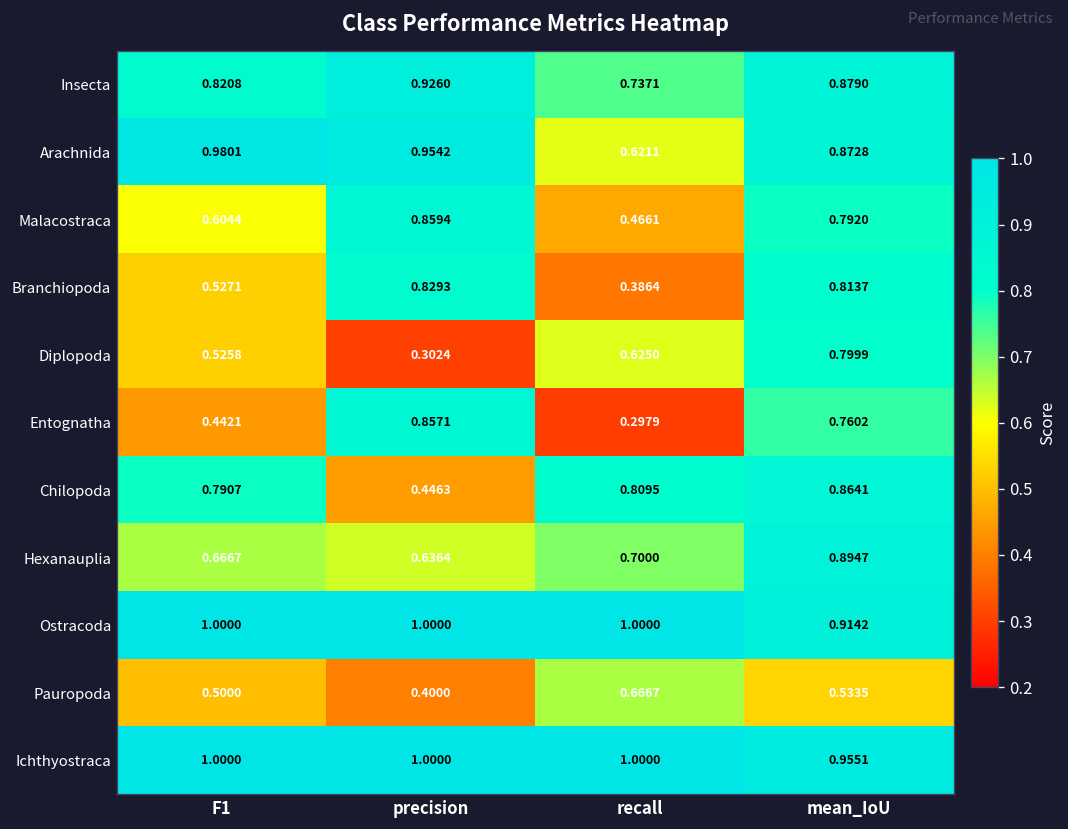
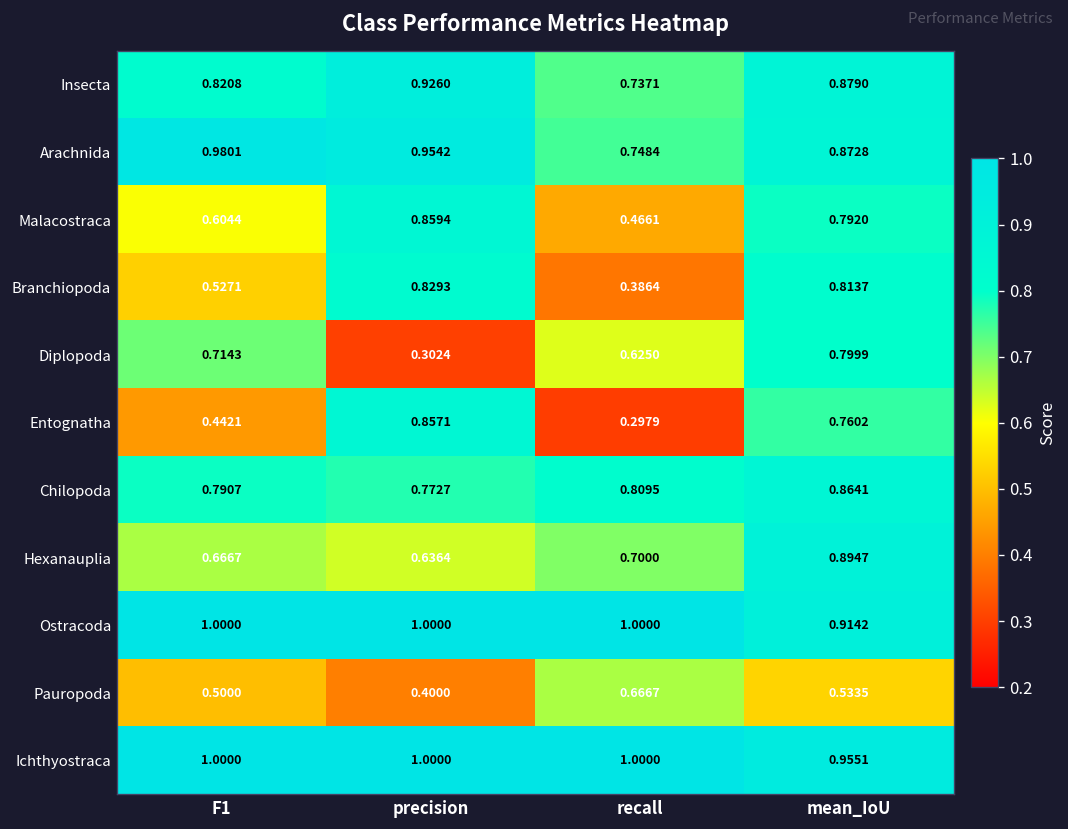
Arachnida, recall: 0.6211 -> 0.7484
Diplopoda, F1: 0.5258 -> 0.7143
Chilopoda, precision: 0.4463 -> 0.7727
